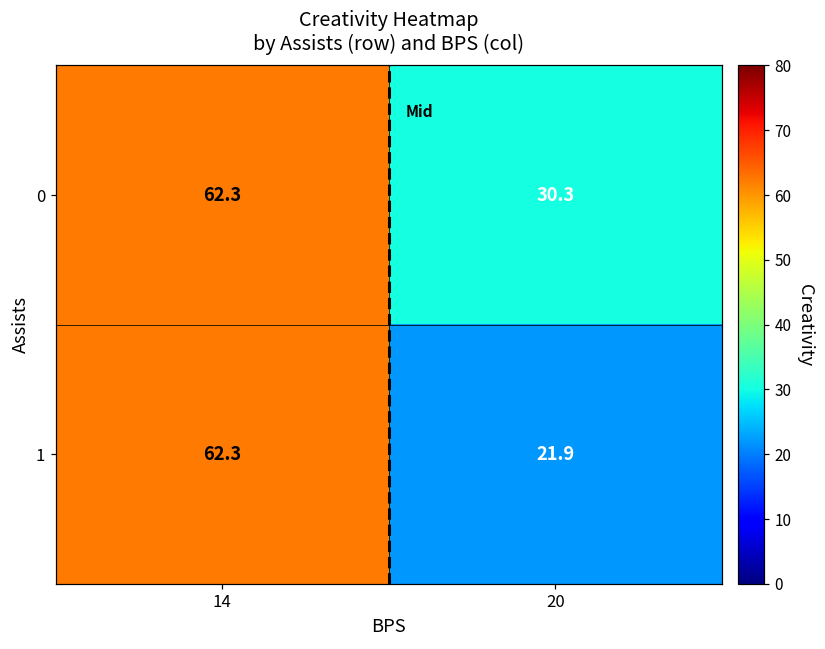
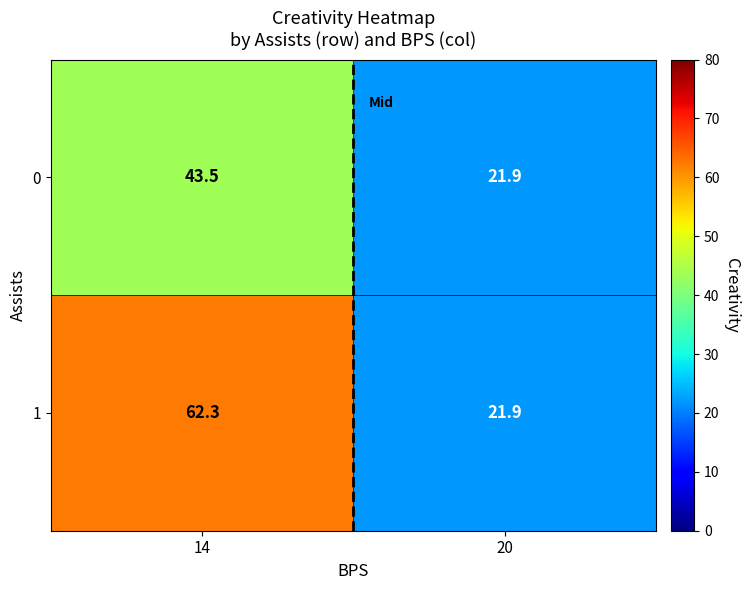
0, 14: 62.3 -> 43.5
0, 20: 30.3 -> 21.9
